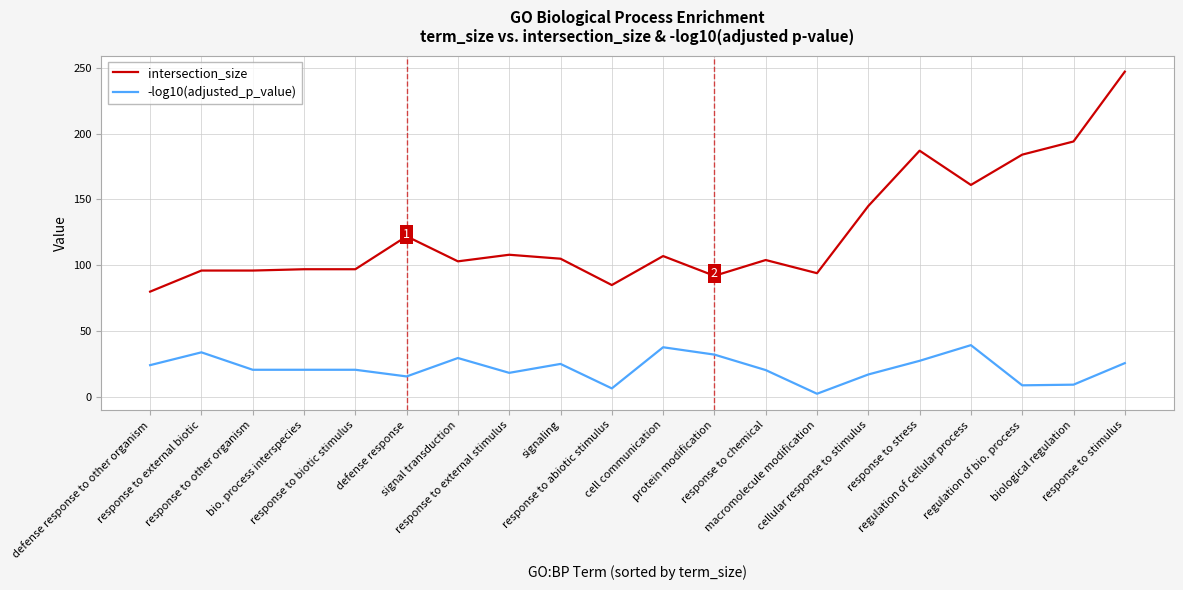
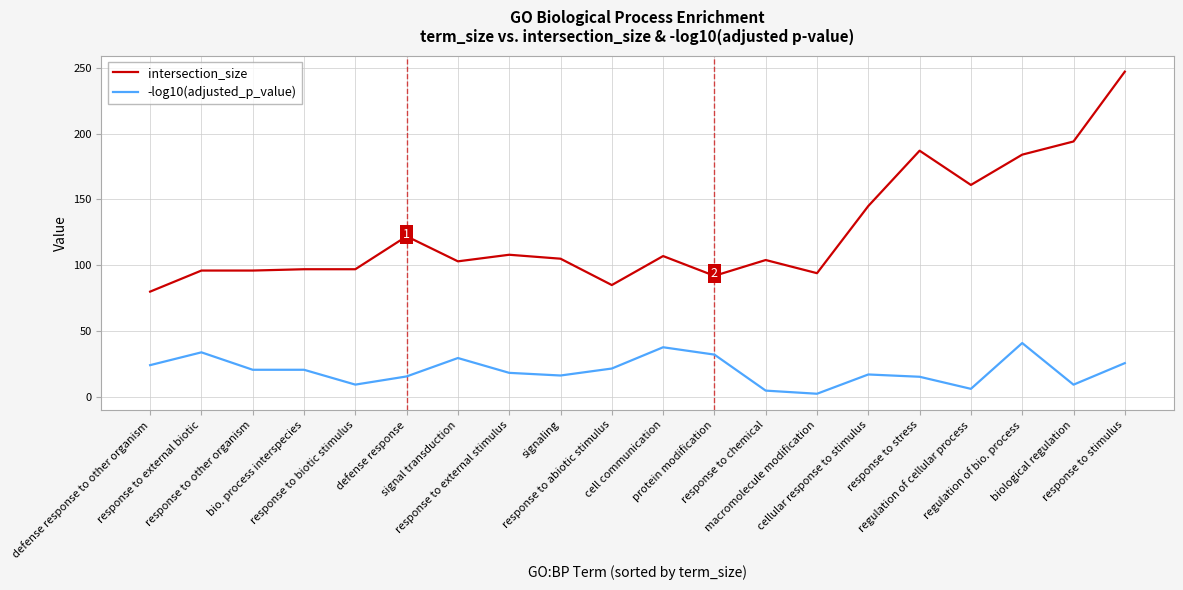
-log10(adjusted_p_value), response to biotic stimulus: 21 -> 9
-log10(adjusted_p_value), signaling: 25 -> 16
-log10(adjusted_p_value), response to abiotic stimulus: 7 -> 22
-log10(adjusted_p_value), response to chemical: 20 -> 5
-log10(adjusted_p_value), response to stress: 27 -> 15
-log10(adjusted_p_value), regulation of cellular process: 39 -> 6
-log10(adjusted_p_value), regulation of bio. process: 9 -> 41
